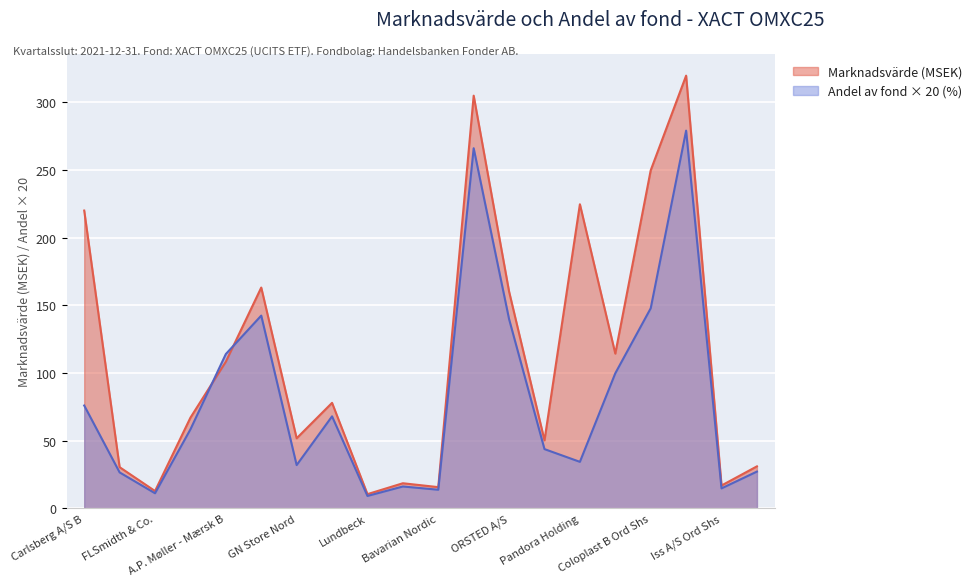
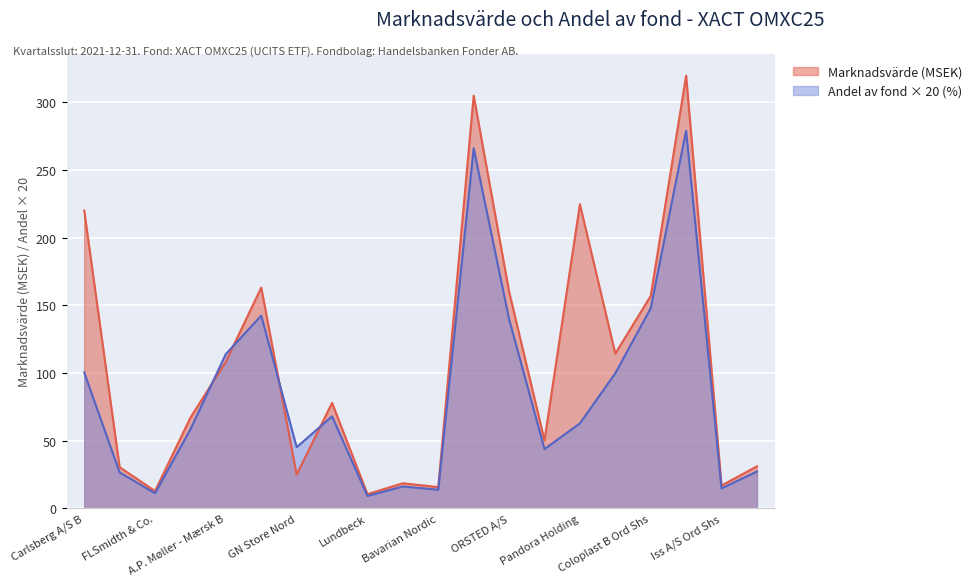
Andel av fond × 20 (%), Carlsberg A/S B: 76 -> 100
Marknadsvärde (MSEK), GN Store Nord: 52 -> 25
Andel av fond × 20 (%), GN Store Nord: 32 -> 45
Andel av fond × 20 (%), Pandora Holding: 34 -> 63
Marknadsvärde (MSEK), Coloplast B Ord Shs: 250 -> 157
